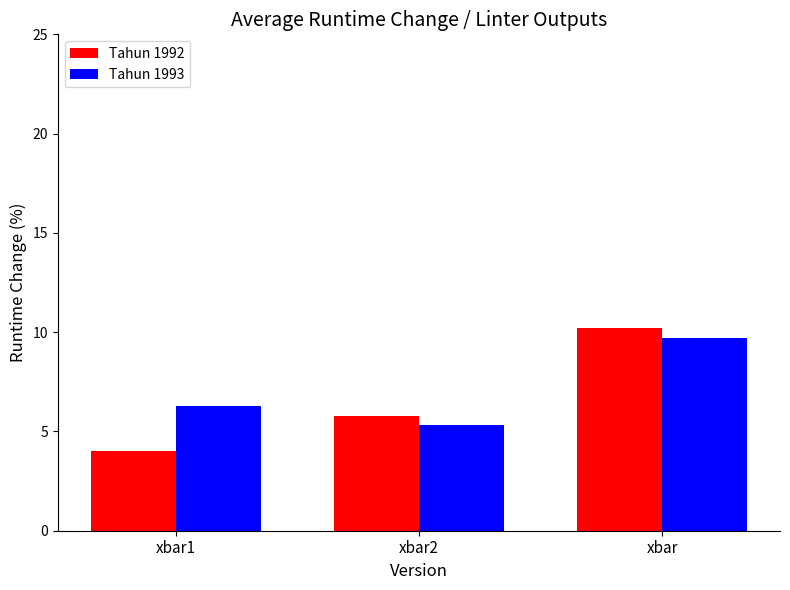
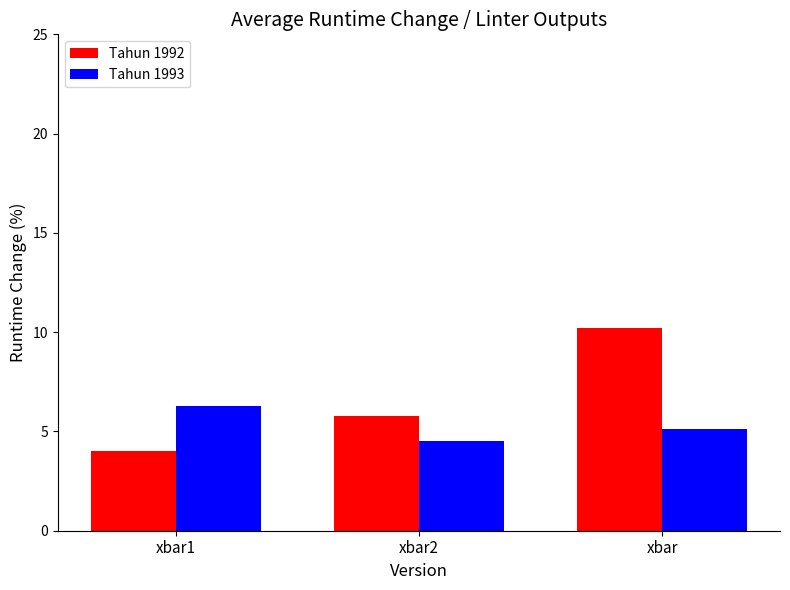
Tahun 1993, xbar2: 5.3 -> 4.5
Tahun 1993, xbar: 9.7 -> 5.1
